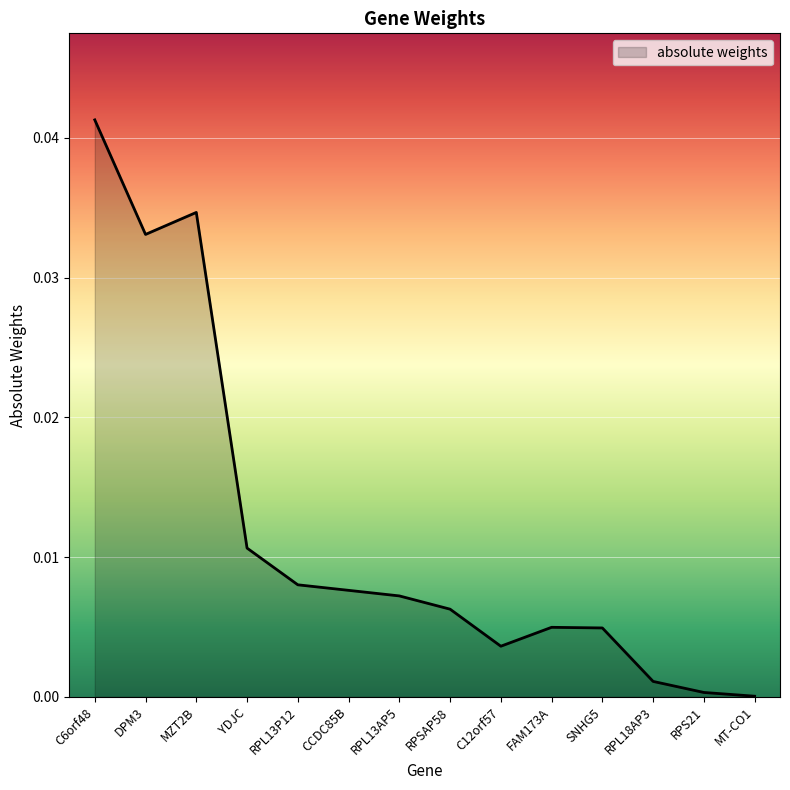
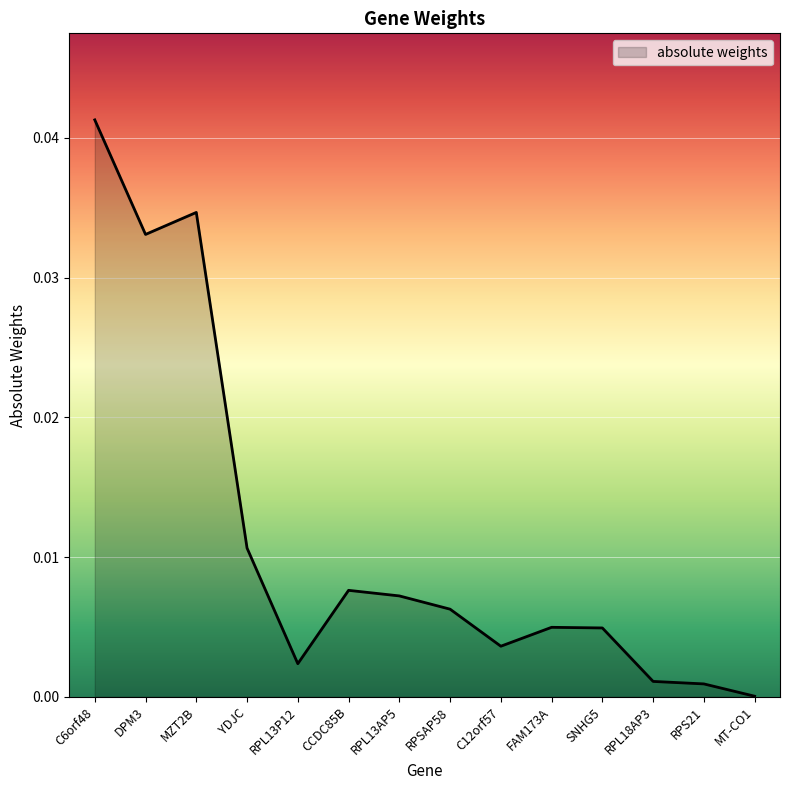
RPL13P12: 0.0080 -> 0.0024
RPS21: 0.0003 -> 0.0009
